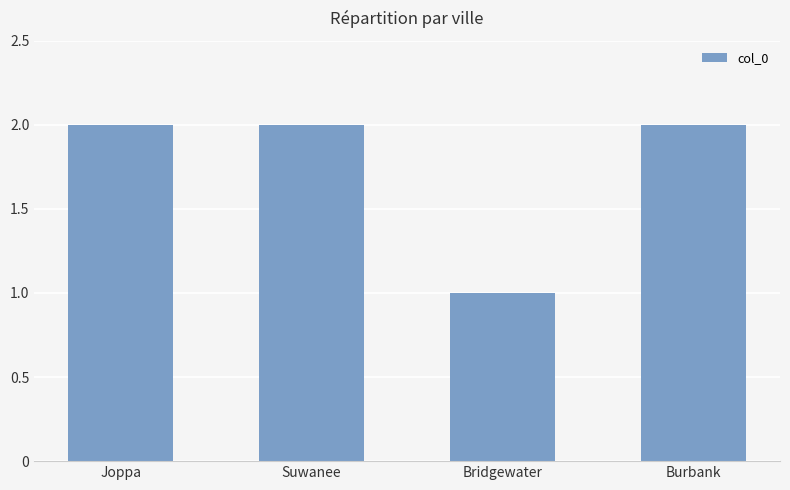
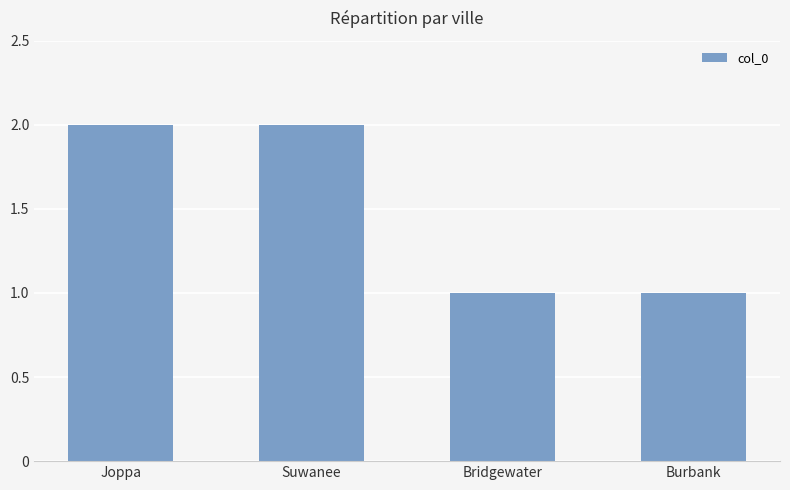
Burbank: 2 -> 1
